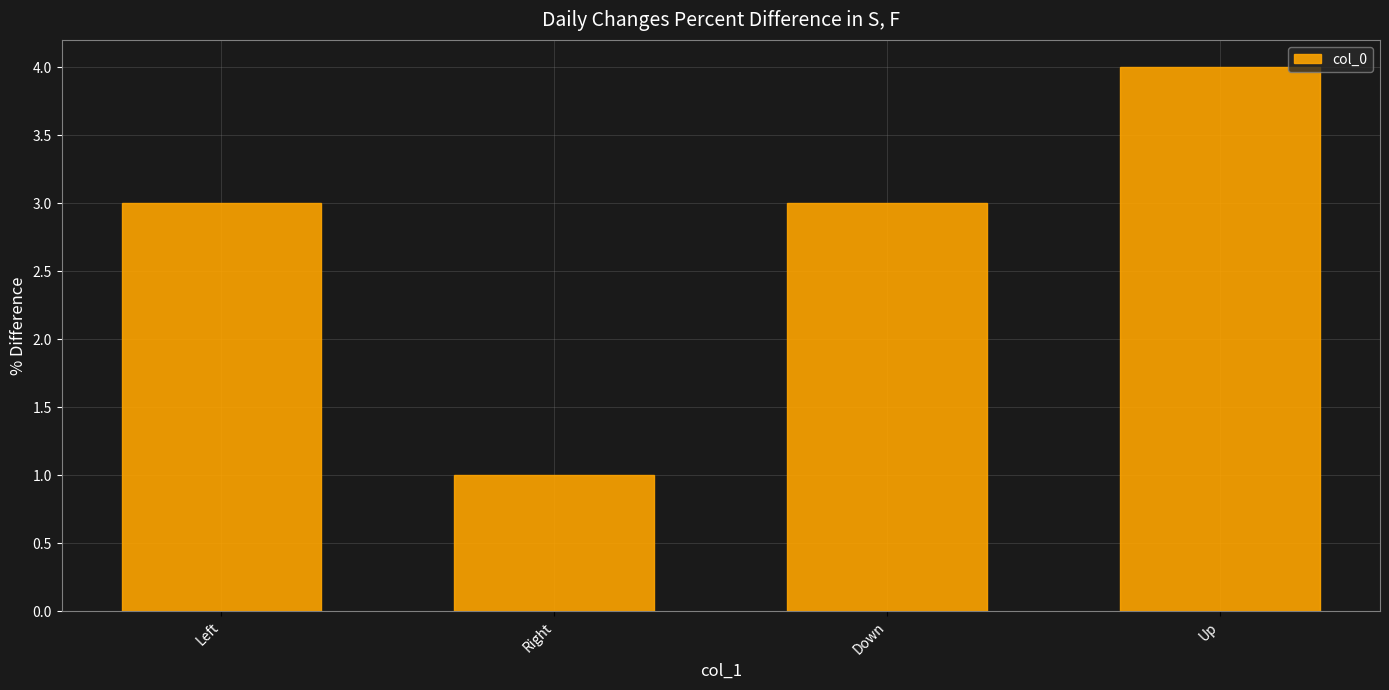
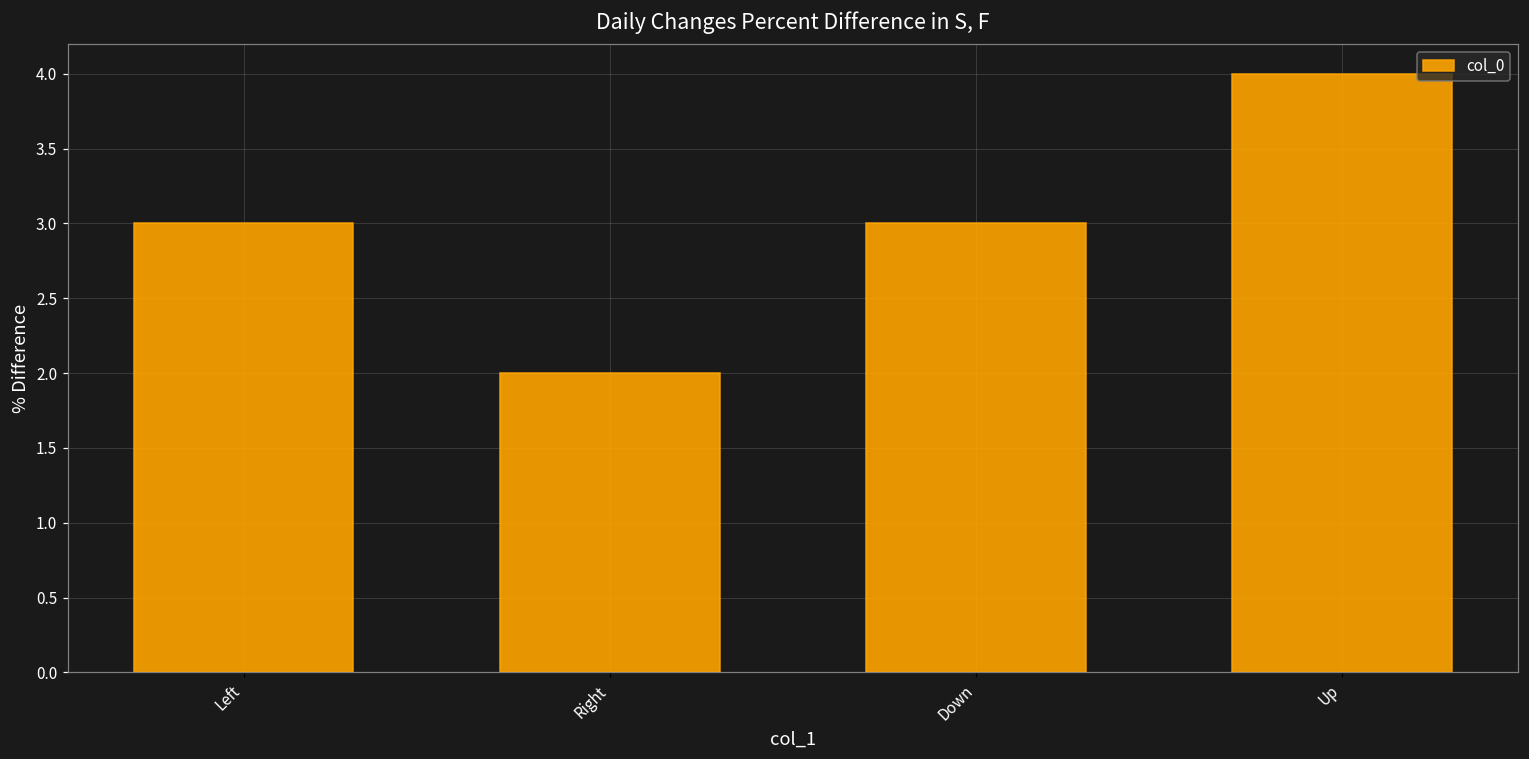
Right: 1 -> 2
